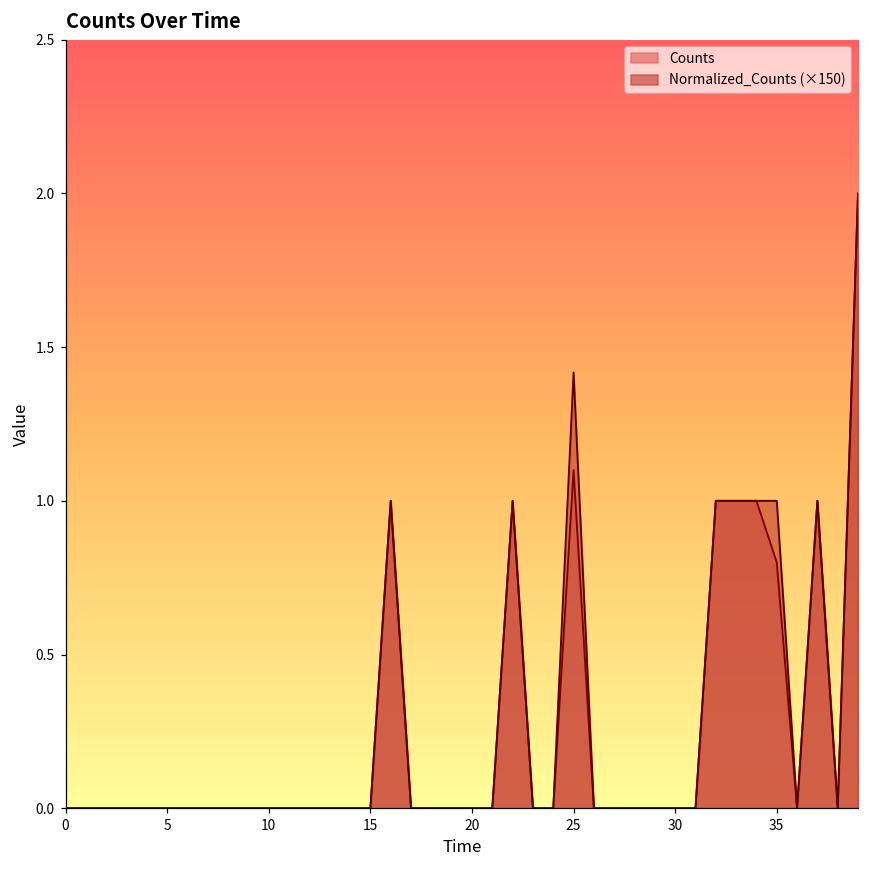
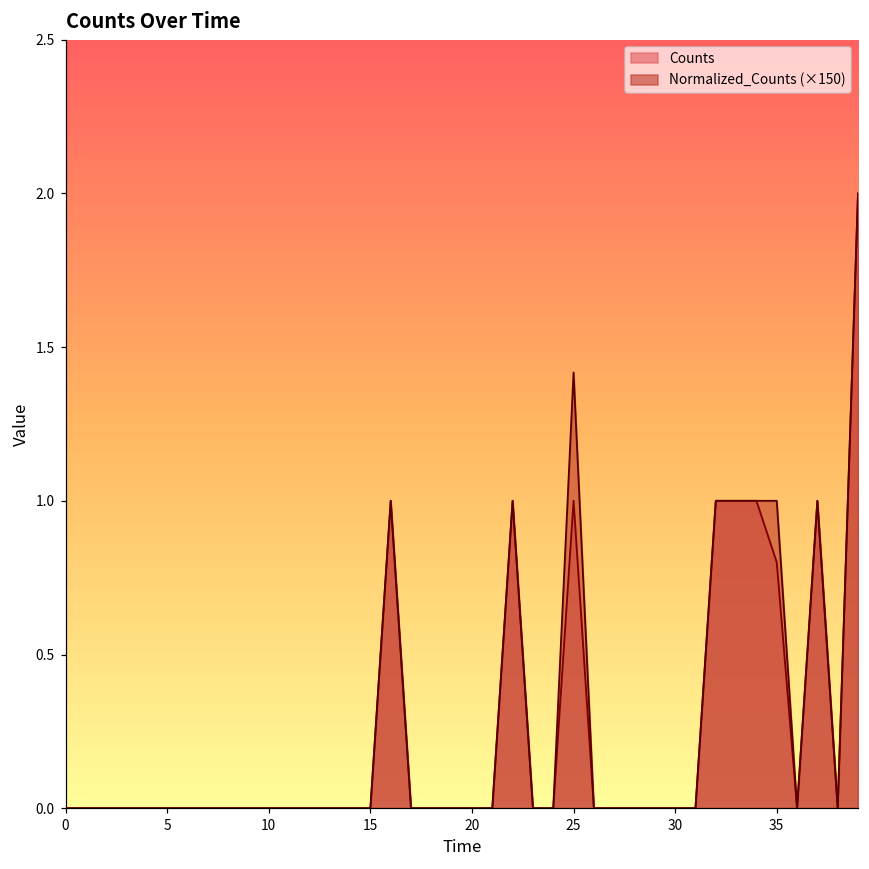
Counts, 25: 1.1 -> 1.0
